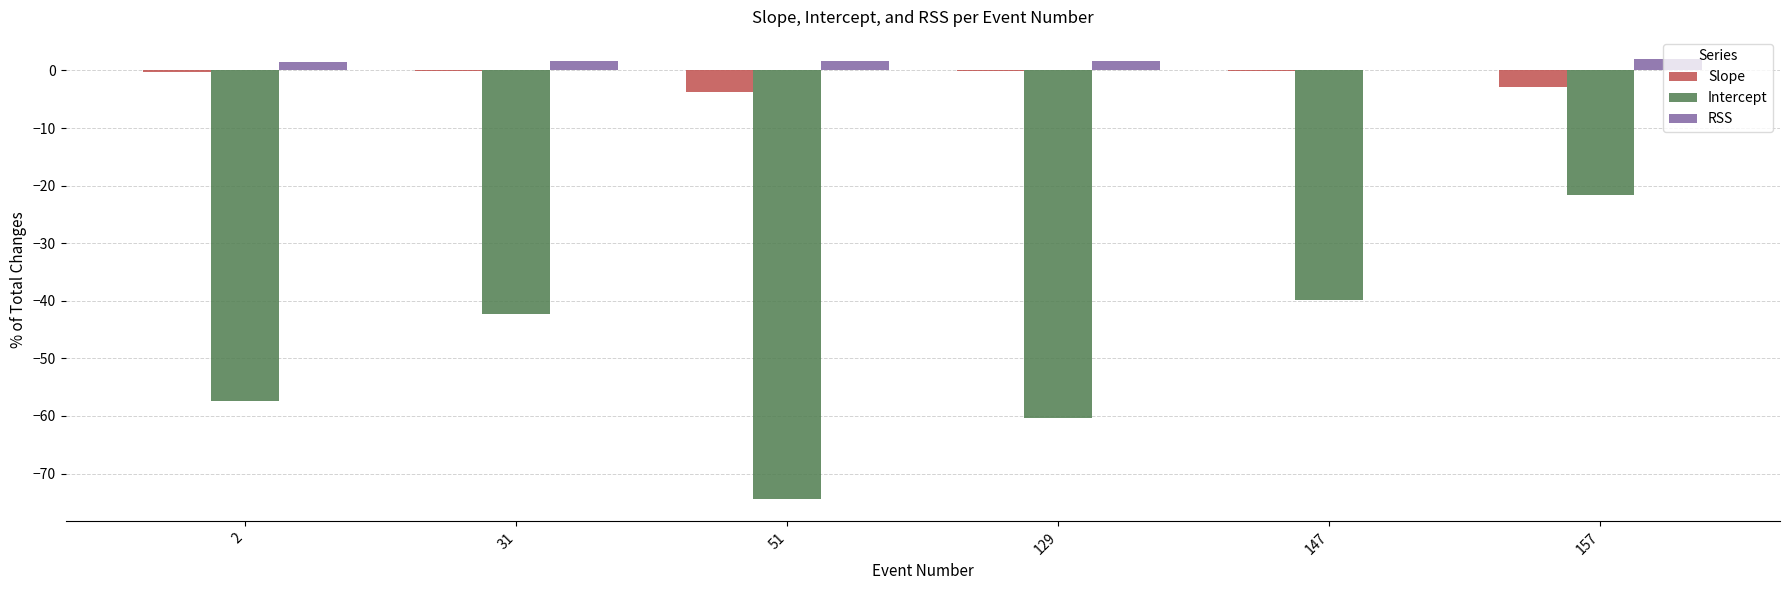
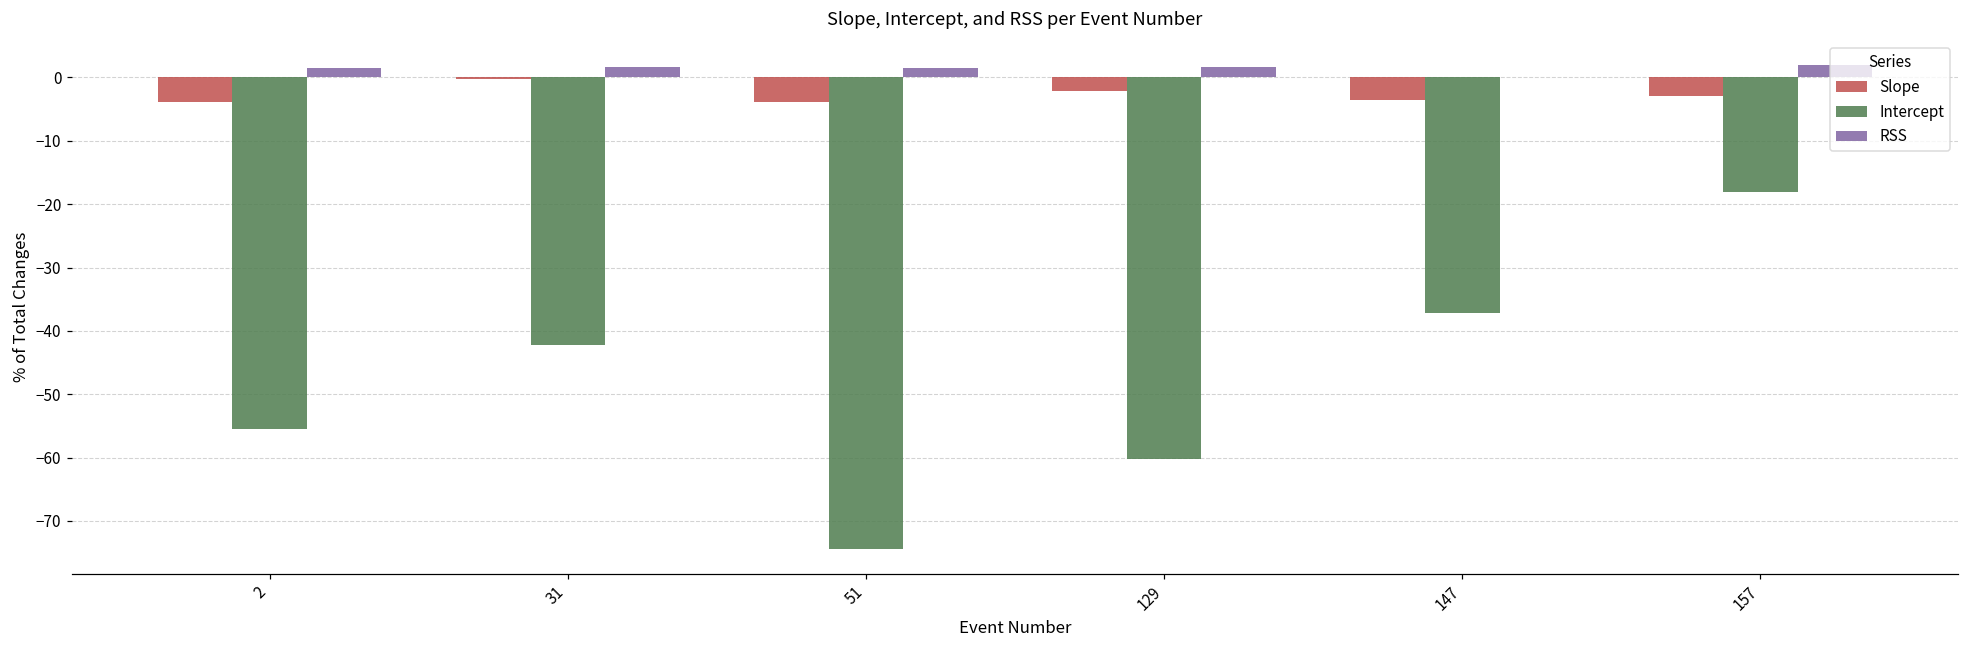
Slope, 2: 0 -> -4
Intercept, 2: -57 -> -56
Slope, 129: 0 -> -2
Slope, 147: 0 -> -4
Intercept, 147: -40 -> -37
Intercept, 157: -22 -> -18
